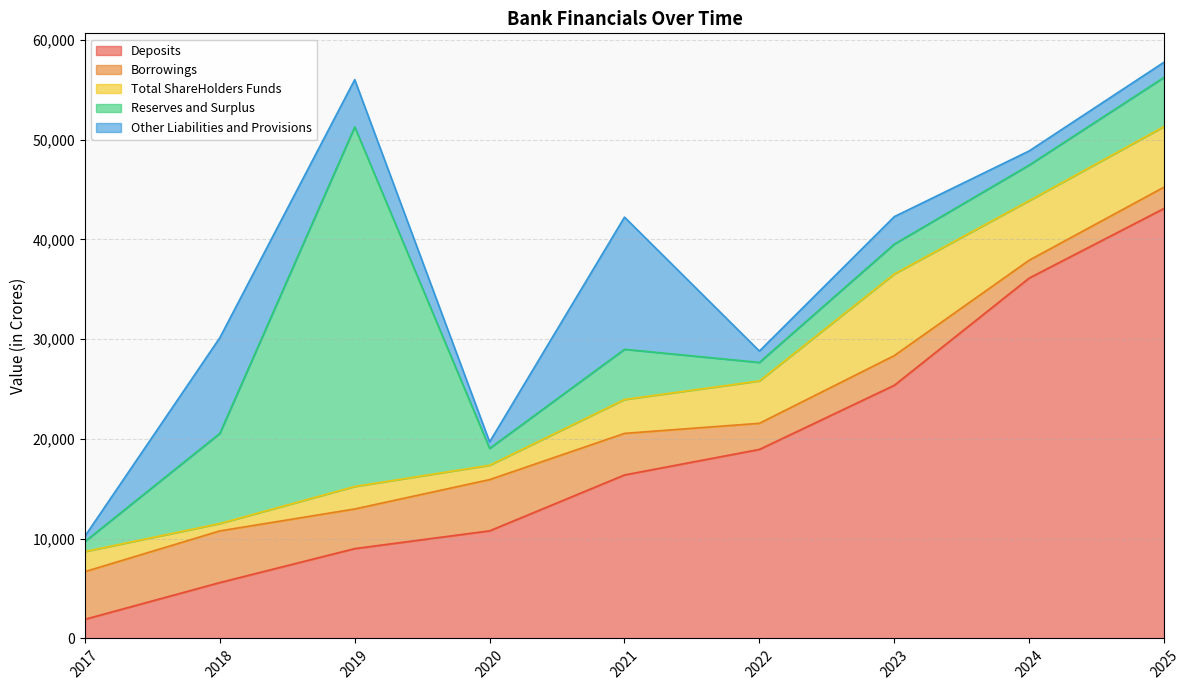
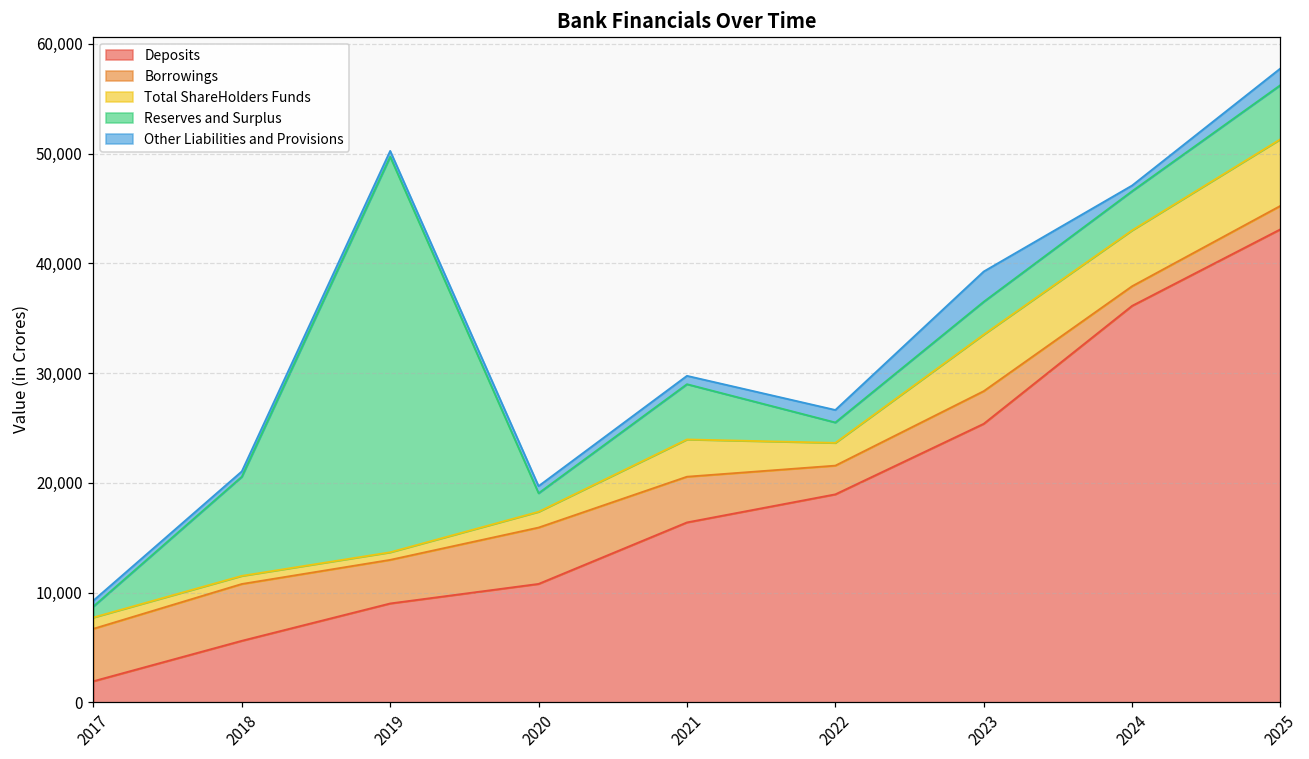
Total ShareHolders Funds, 2017: 2,000 -> 1,000
Other Liabilities and Provisions, 2018: 10,000 -> 0
Total ShareHolders Funds, 2019: 2,000 -> 1,000
Other Liabilities and Provisions, 2019: 5,000 -> 1,000
Other Liabilities and Provisions, 2021: 13,000 -> 1,000
Total ShareHolders Funds, 2022: 4,000 -> 2,000
Total ShareHolders Funds, 2023: 8,000 -> 5,000
Total ShareHolders Funds, 2024: 6,000 -> 5,000
Other Liabilities and Provisions, 2024: 1,400 -> 500
